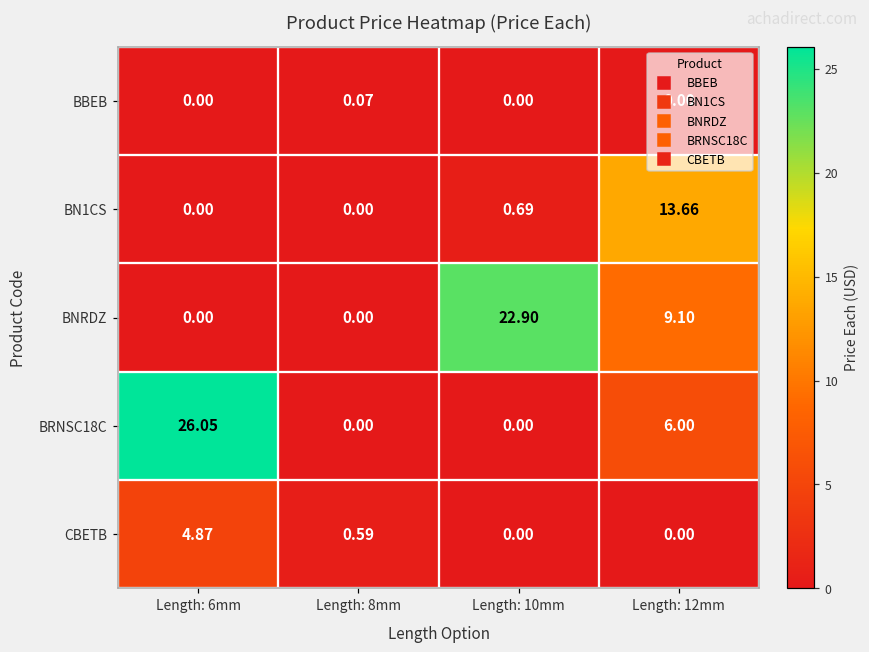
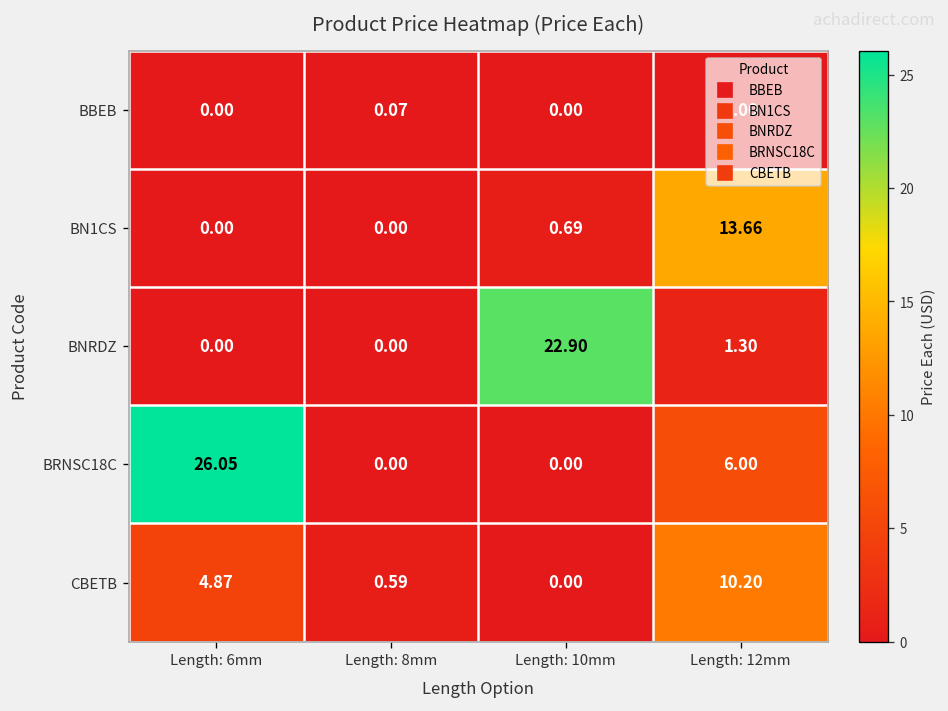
BNRDZ, Length: 12mm: 9.10 -> 1.30
CBETB, Length: 12mm: 0.00 -> 10.20
